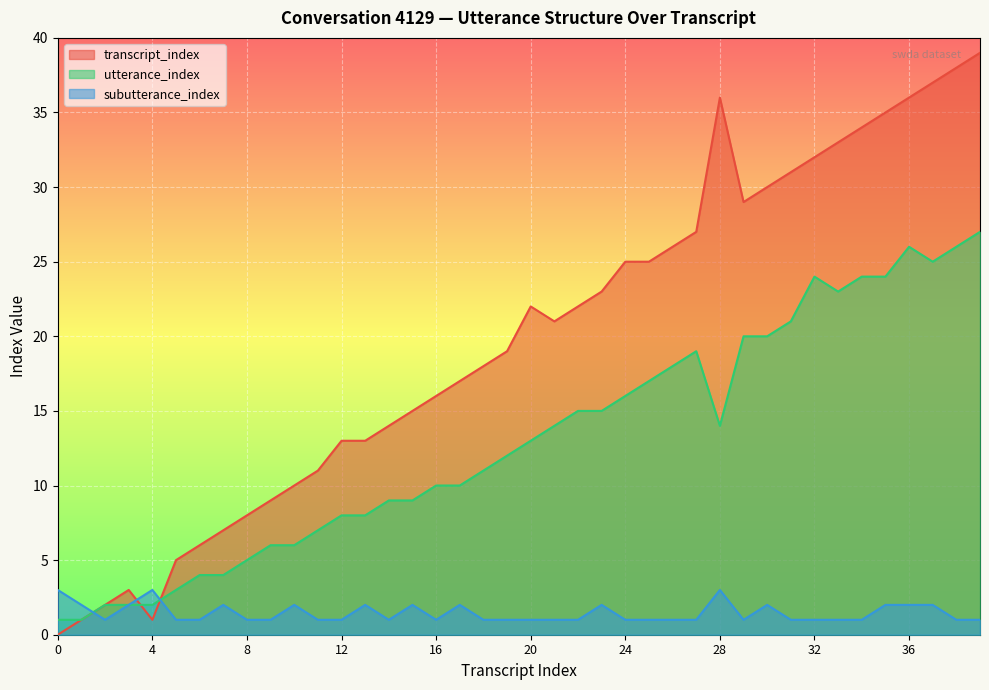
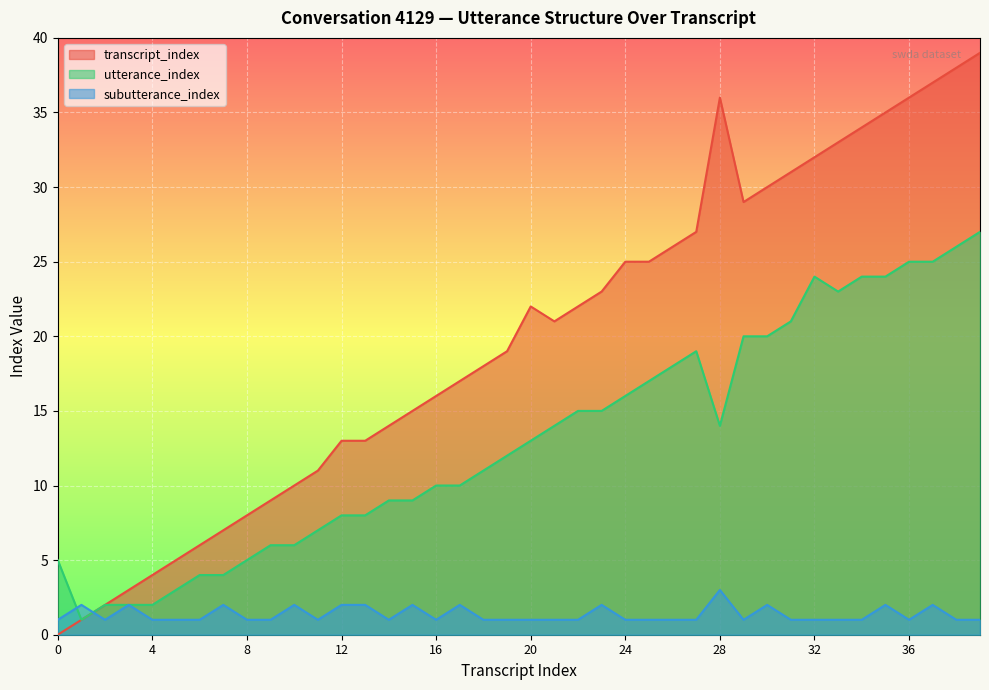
utterance_index, 0: 1 -> 5
subutterance_index, 0: 3 -> 1
transcript_index, 4: 1 -> 4
subutterance_index, 4: 3 -> 1
subutterance_index, 12: 1 -> 2
utterance_index, 36: 26 -> 25
subutterance_index, 36: 2 -> 1
